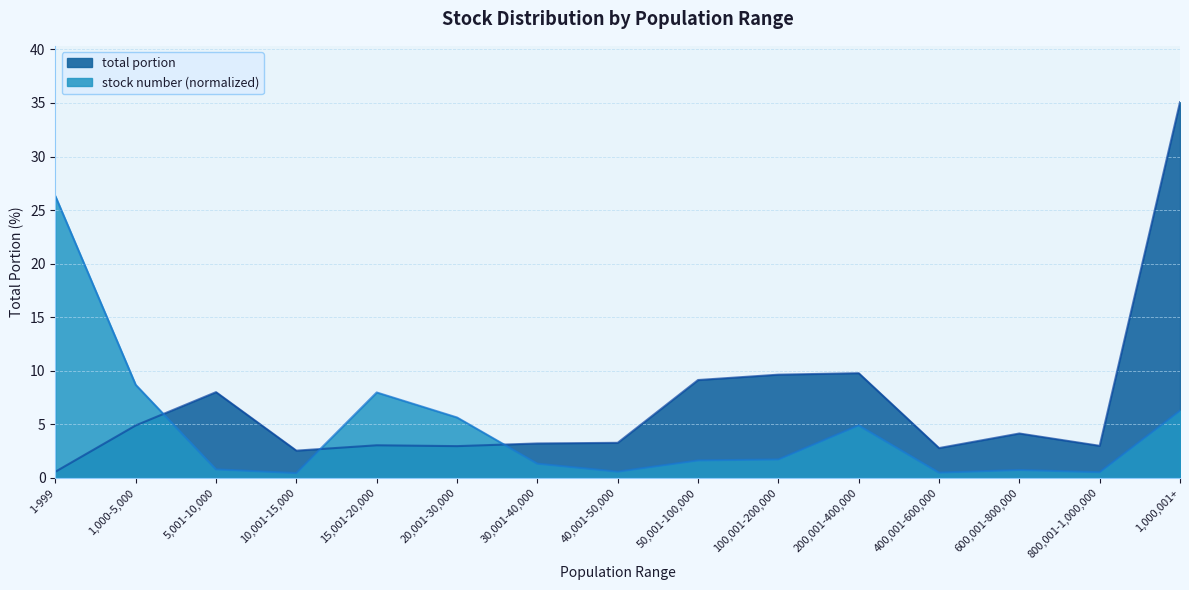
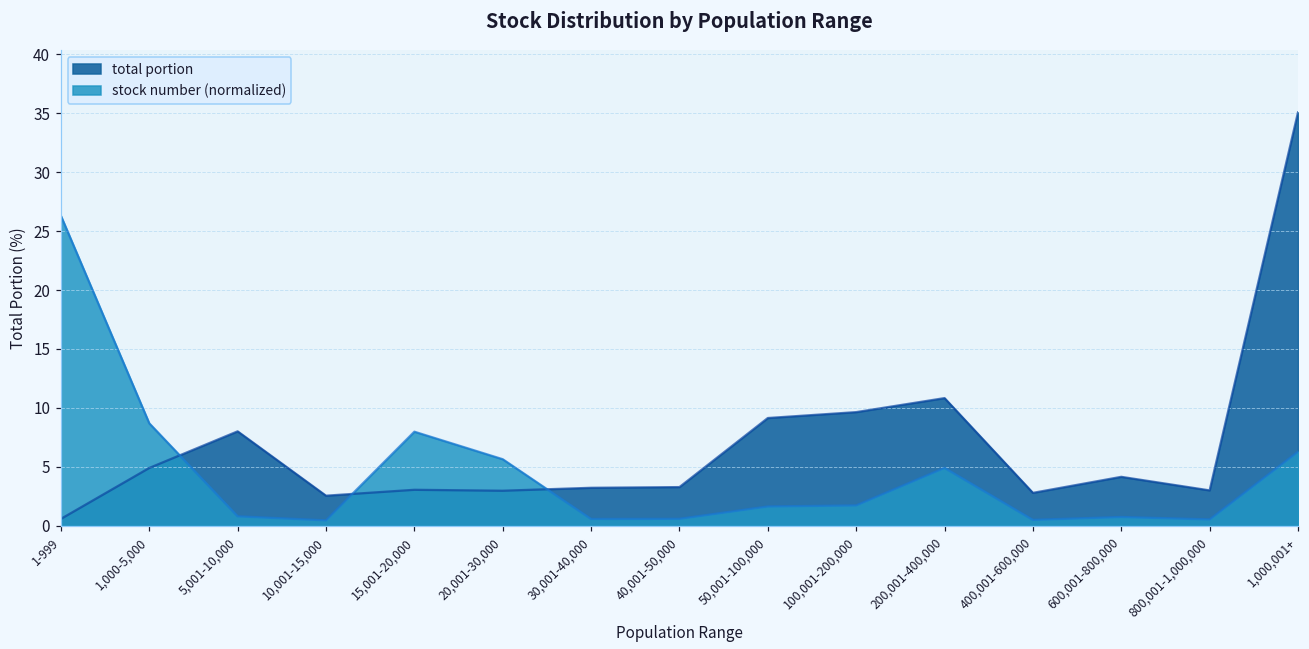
stock number (normalized), 30,001-40,000: 1.3 -> 0.6
total portion, 200,001-400,000: 9.8 -> 10.8
